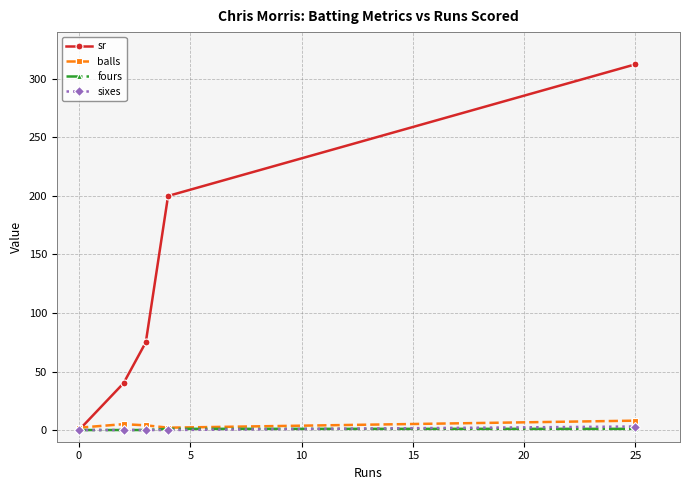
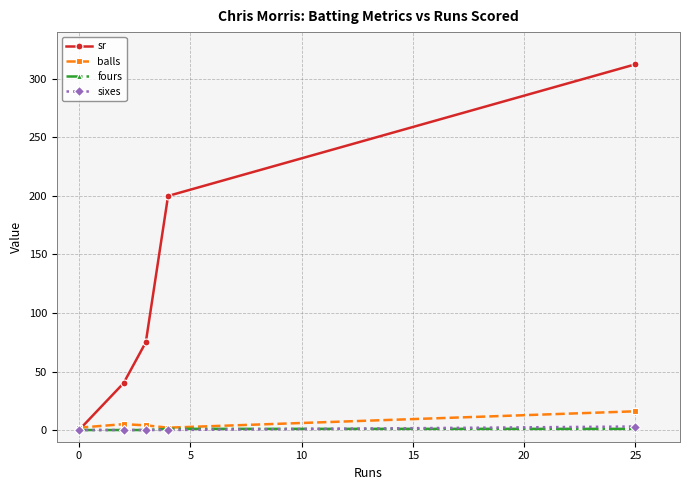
balls, 25: 8 -> 16
